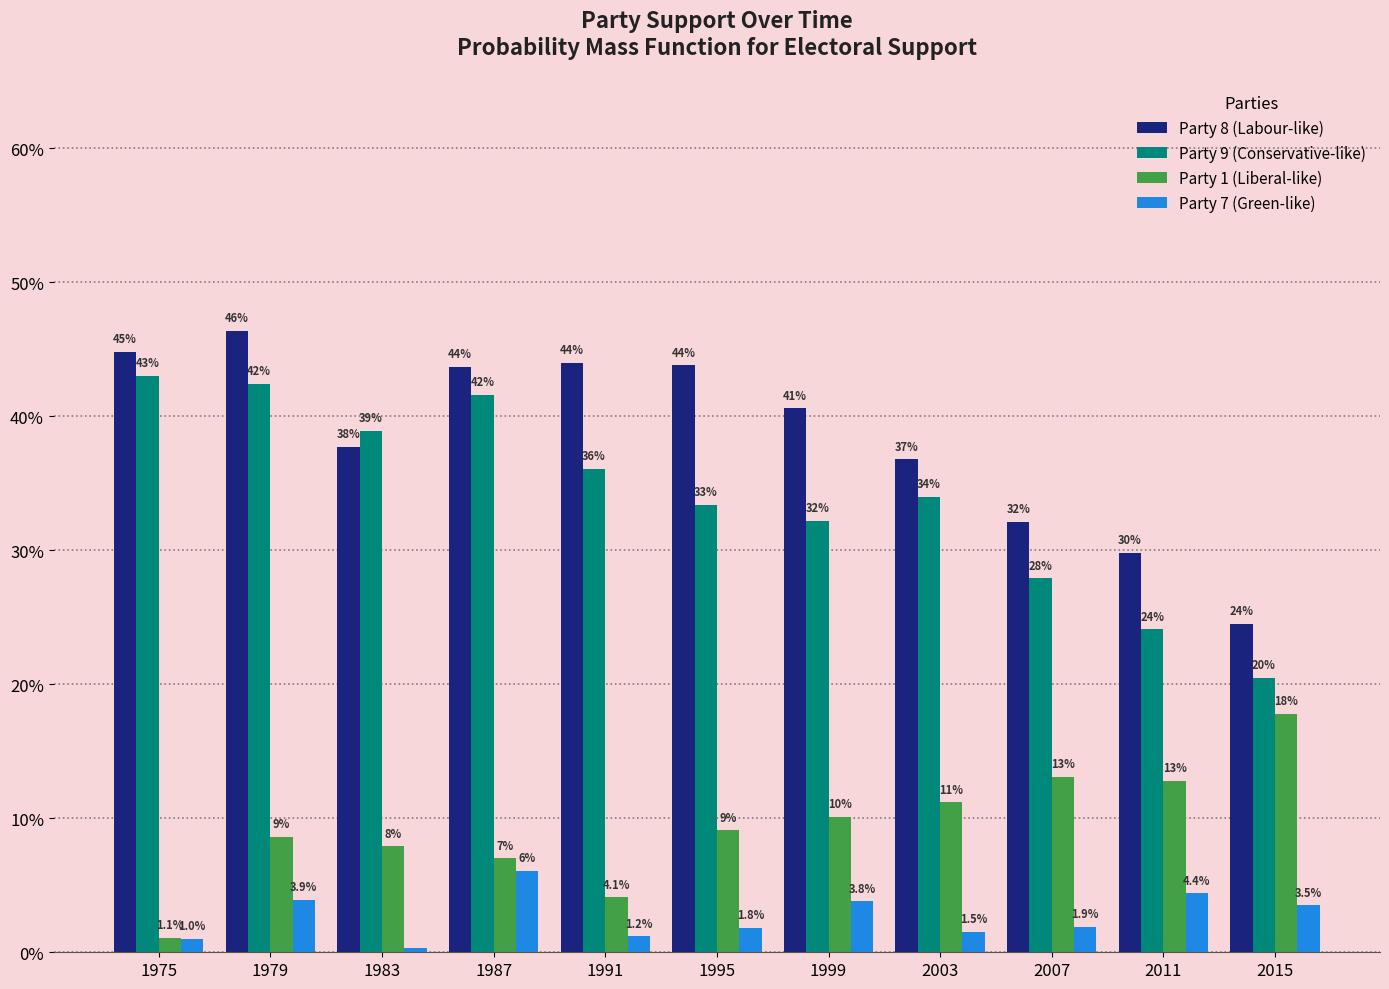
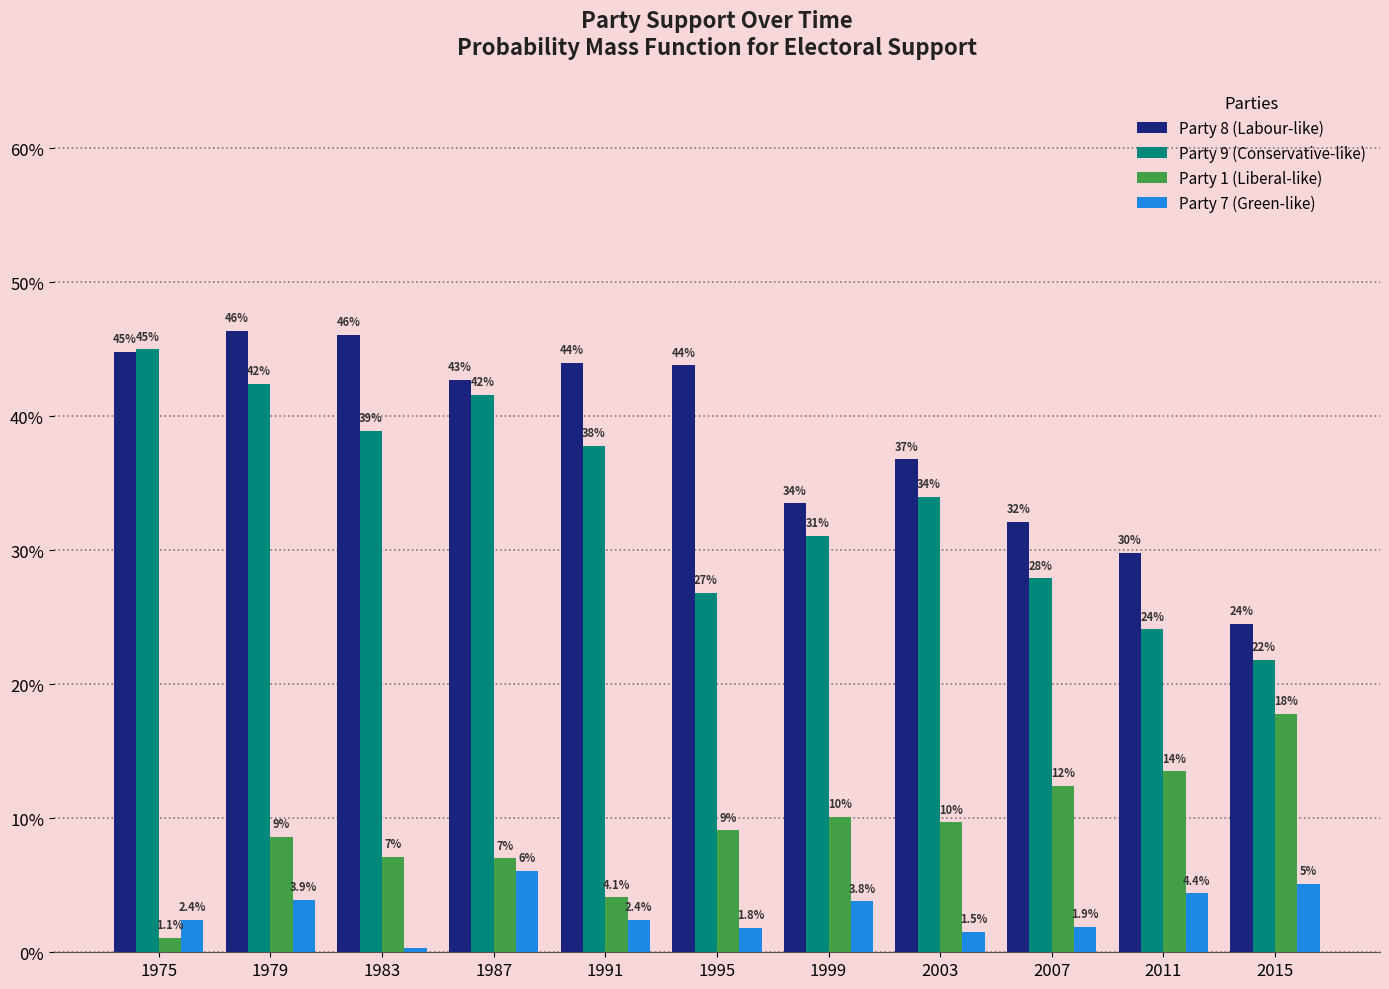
Party 9 (Conservative-like), 1975: 43% -> 45%
Party 7 (Green-like), 1975: 1.0% -> 2.4%
Party 8 (Labour-like), 1983: 38% -> 46%
Party 1 (Liberal-like), 1983: 8% -> 7%
Party 8 (Labour-like), 1987: 44% -> 43%
Party 9 (Conservative-like), 1991: 36% -> 38%
Party 7 (Green-like), 1991: 1.2% -> 2.4%
Party 9 (Conservative-like), 1995: 33% -> 27%
Party 8 (Labour-like), 1999: 41% -> 34%
Party 9 (Conservative-like), 1999: 32% -> 31%
Party 1 (Liberal-like), 2003: 11% -> 10%
Party 1 (Liberal-like), 2007: 13% -> 12%
Party 1 (Liberal-like), 2011: 13% -> 14%
Party 9 (Conservative-like), 2015: 20% -> 22%
Party 7 (Green-like), 2015: 3.5% -> 5%
